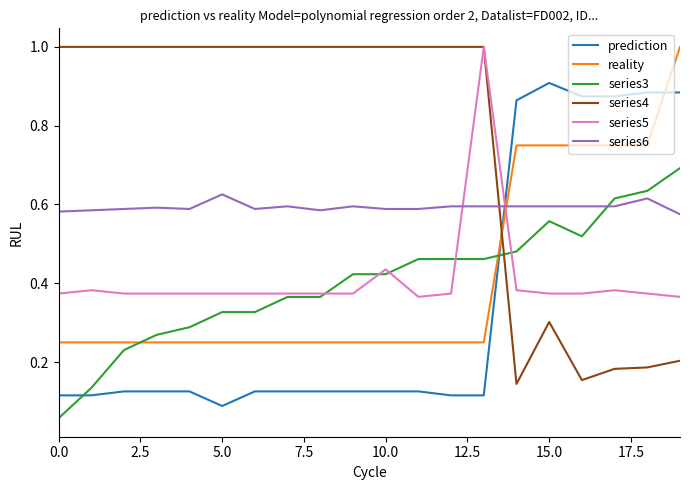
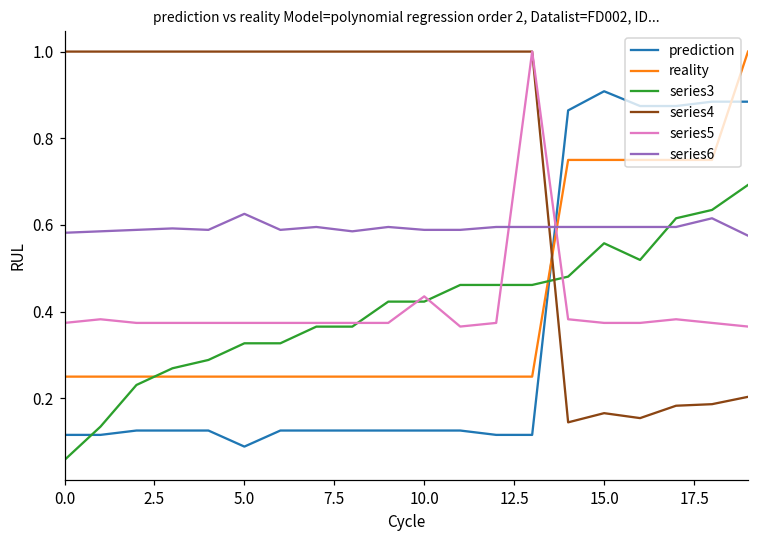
series4, 15.0: 0.30 -> 0.17
